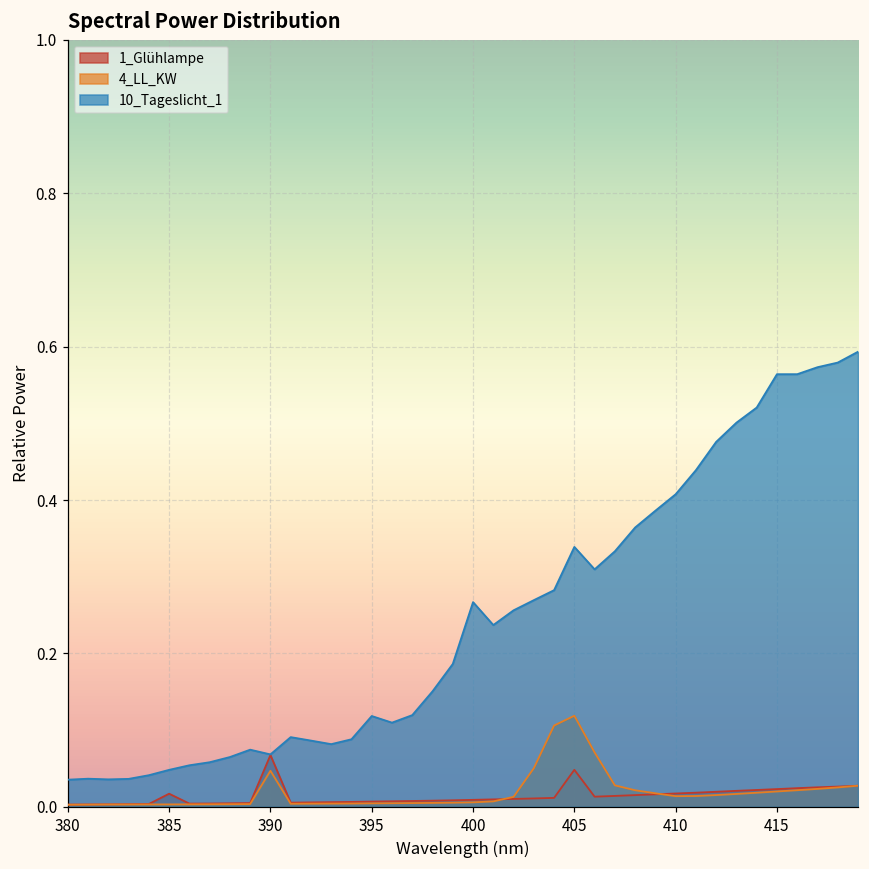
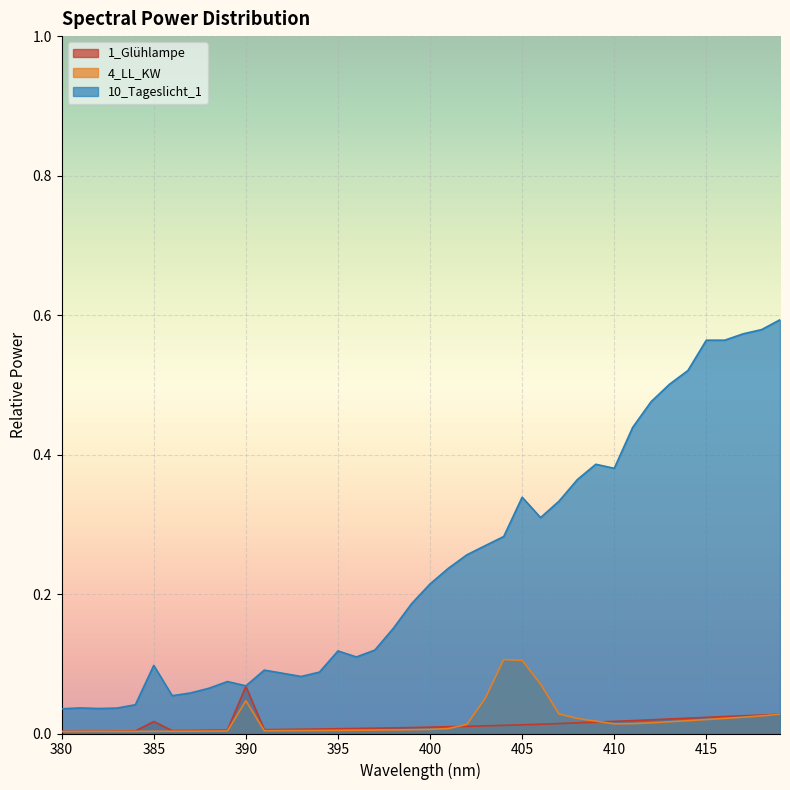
10_Tageslicht_1, 385: 0.05 -> 0.10
10_Tageslicht_1, 400: 0.27 -> 0.21
1_Glühlampe, 405: 0.05 -> 0.01
4_LL_KW, 405: 0.12 -> 0.10
10_Tageslicht_1, 410: 0.41 -> 0.38
